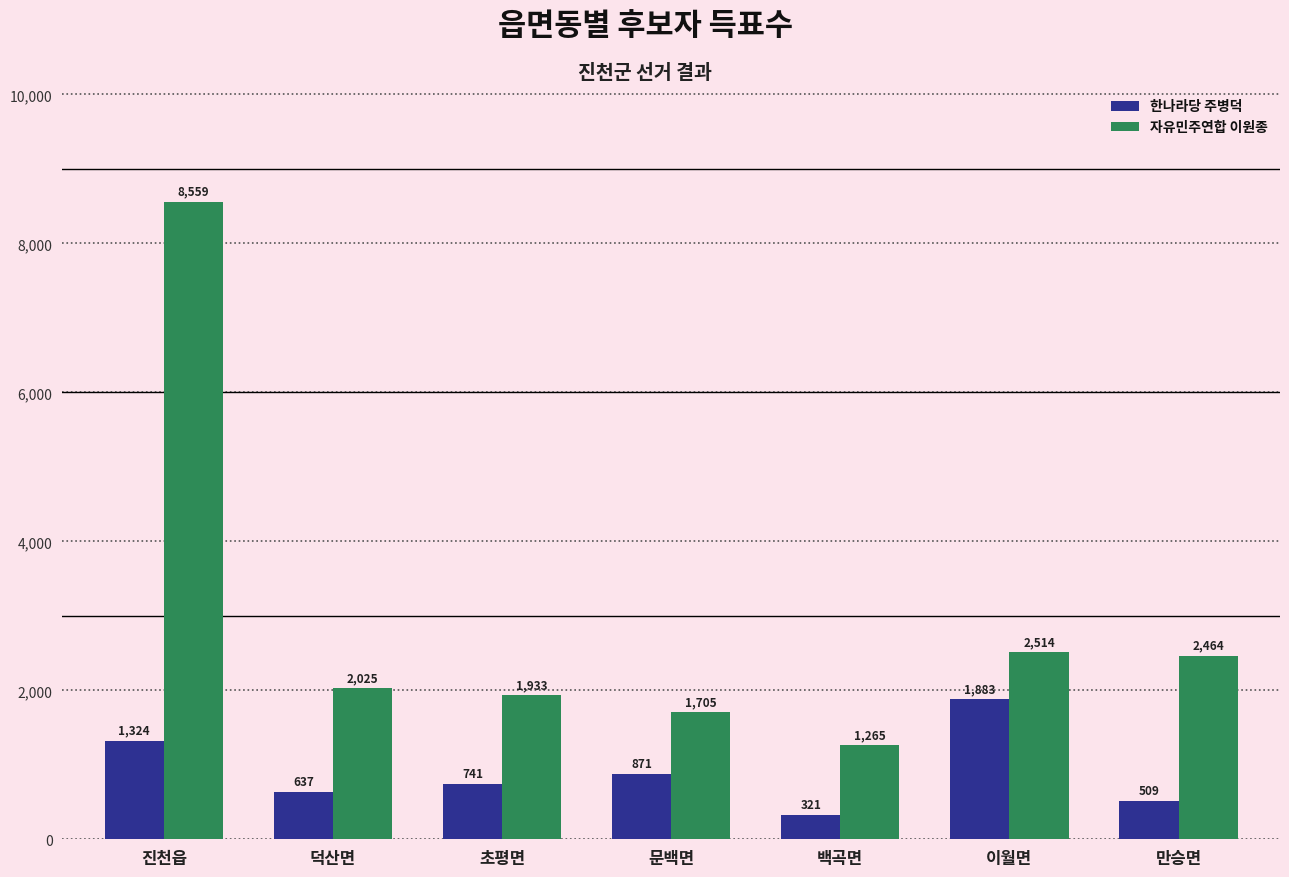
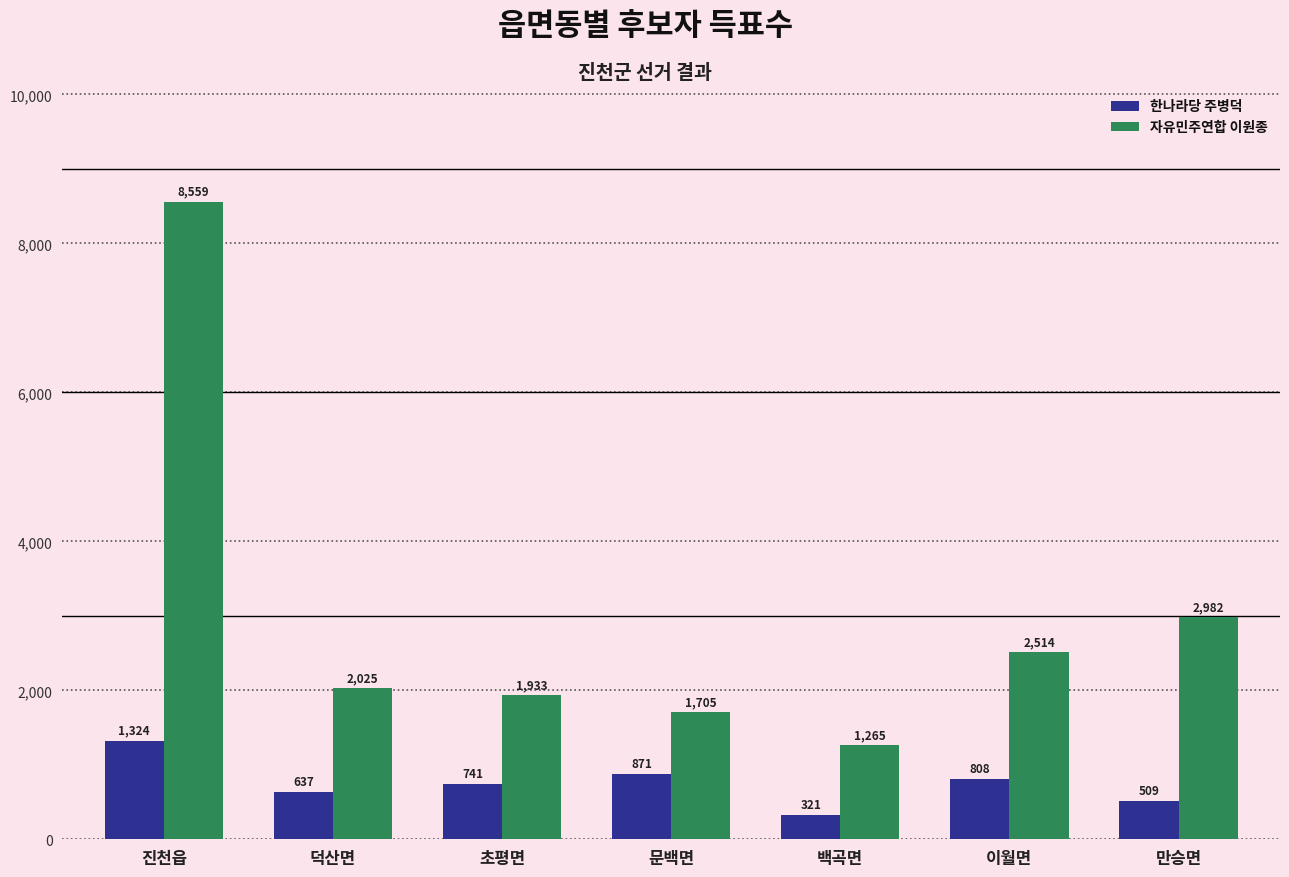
한나라당 주병덕, 이월면: 1,883 -> 808
자유민주연합 이원종, 만승면: 2,464 -> 2,982
